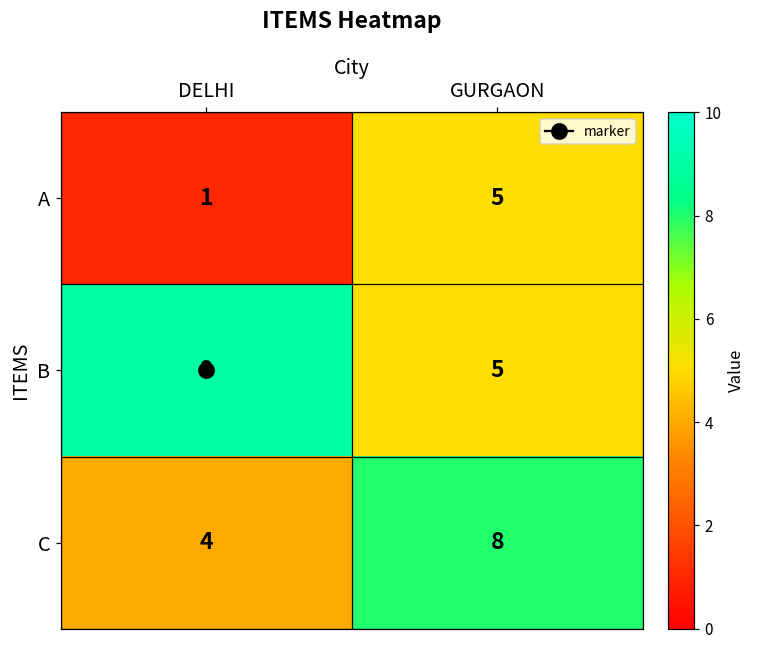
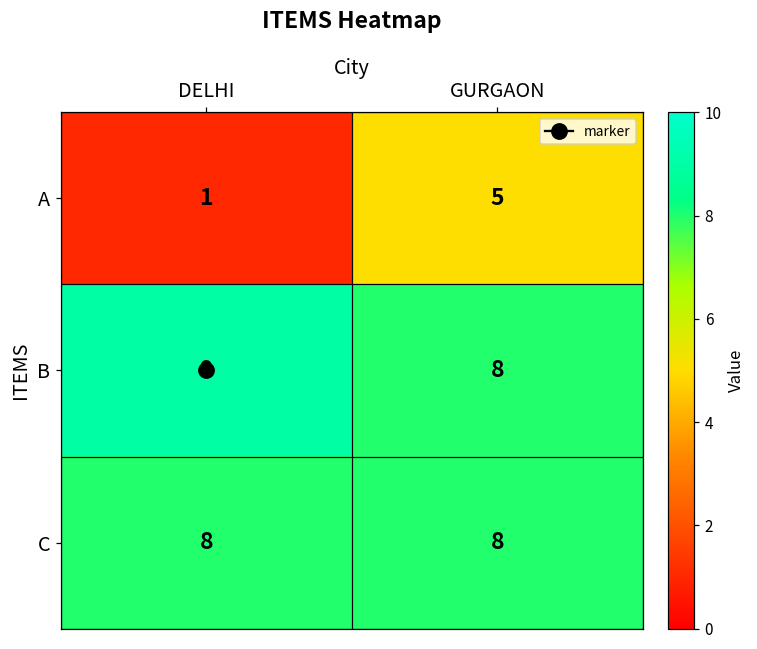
B, GURGAON: 5 -> 8
C, DELHI: 4 -> 8
